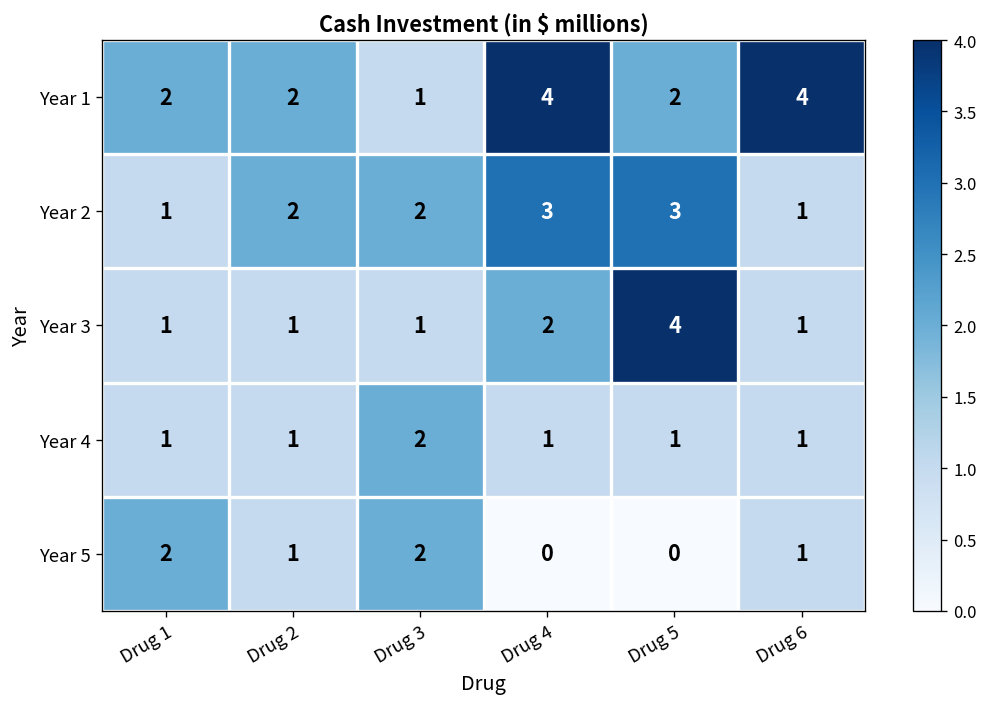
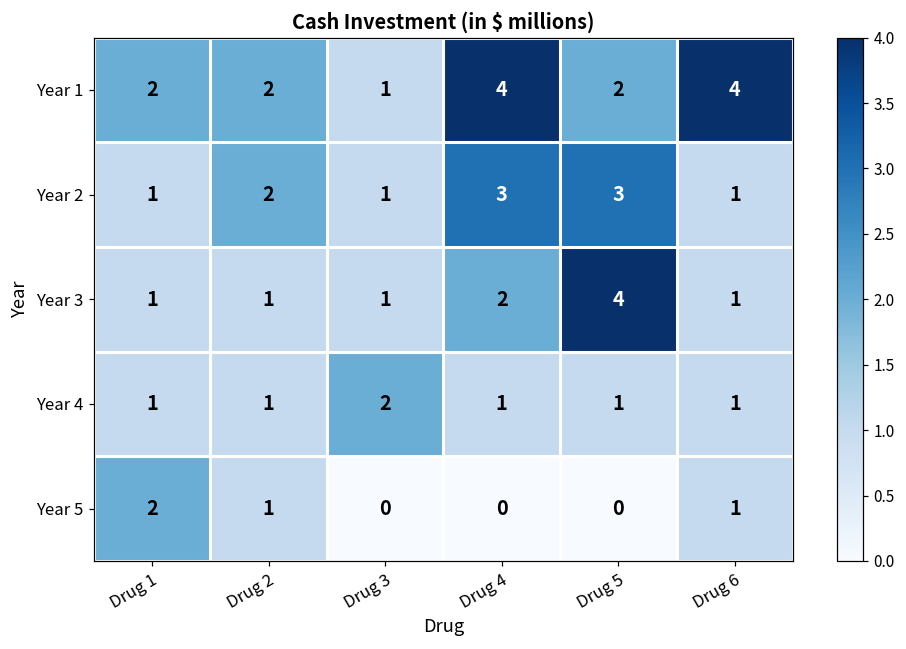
Year 2, Drug 3: 2 -> 1
Year 5, Drug 3: 2 -> 0
